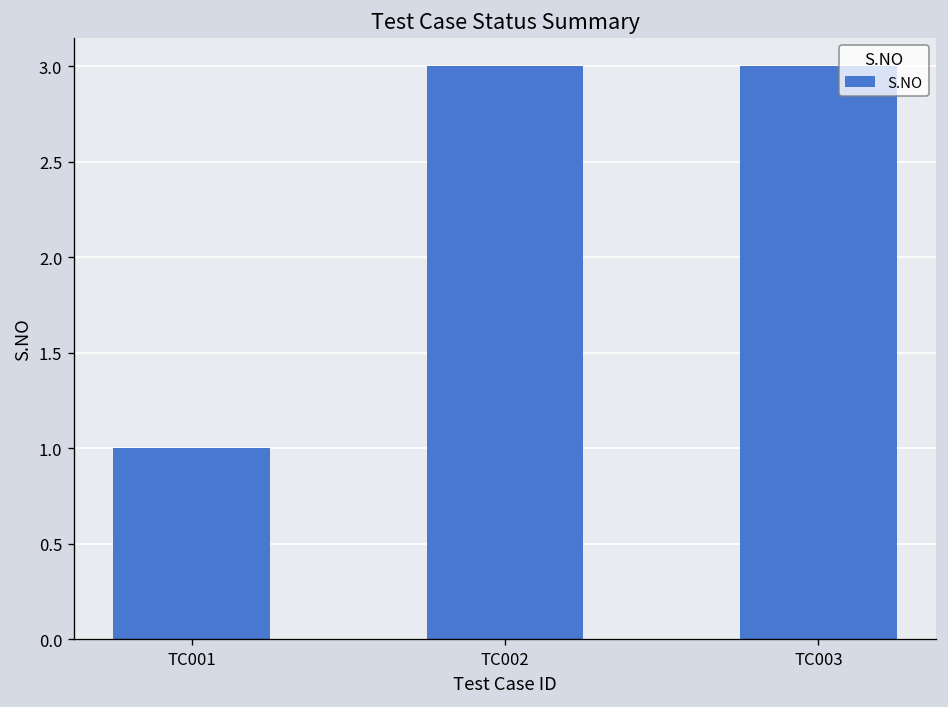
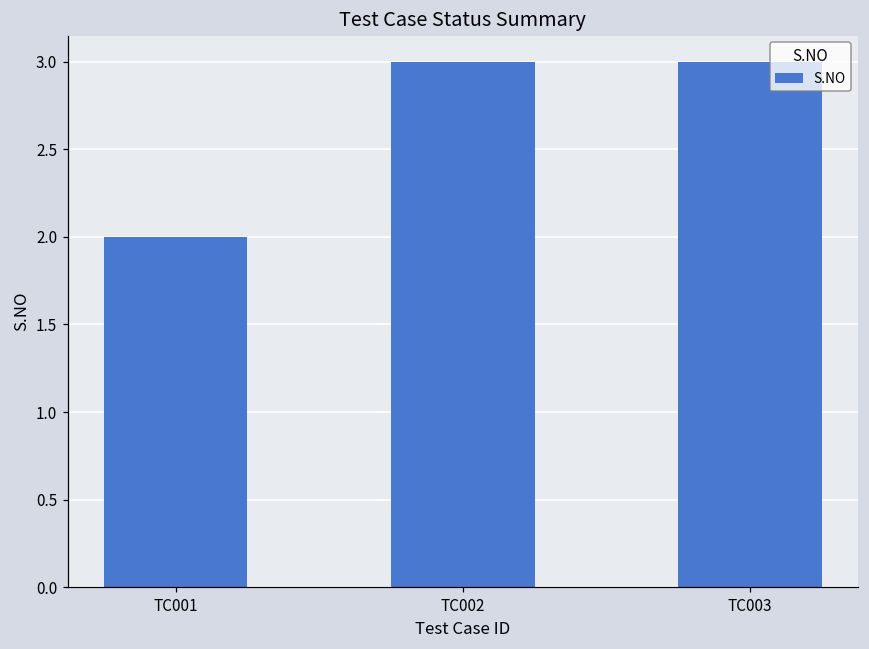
TC001: 1 -> 2
